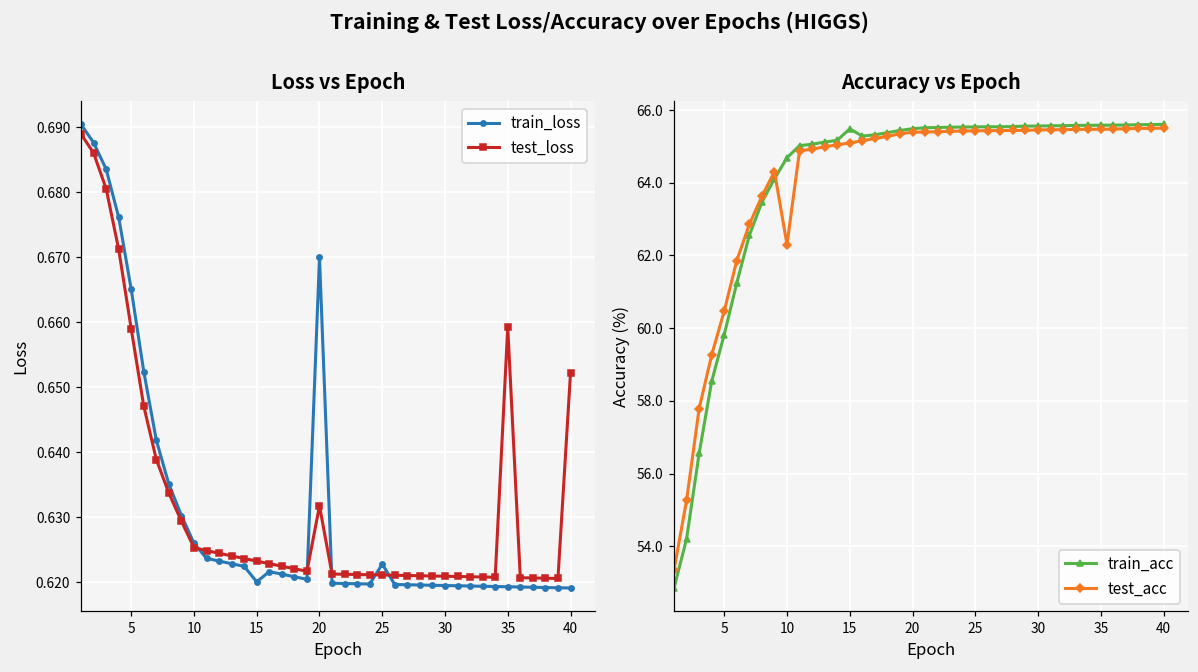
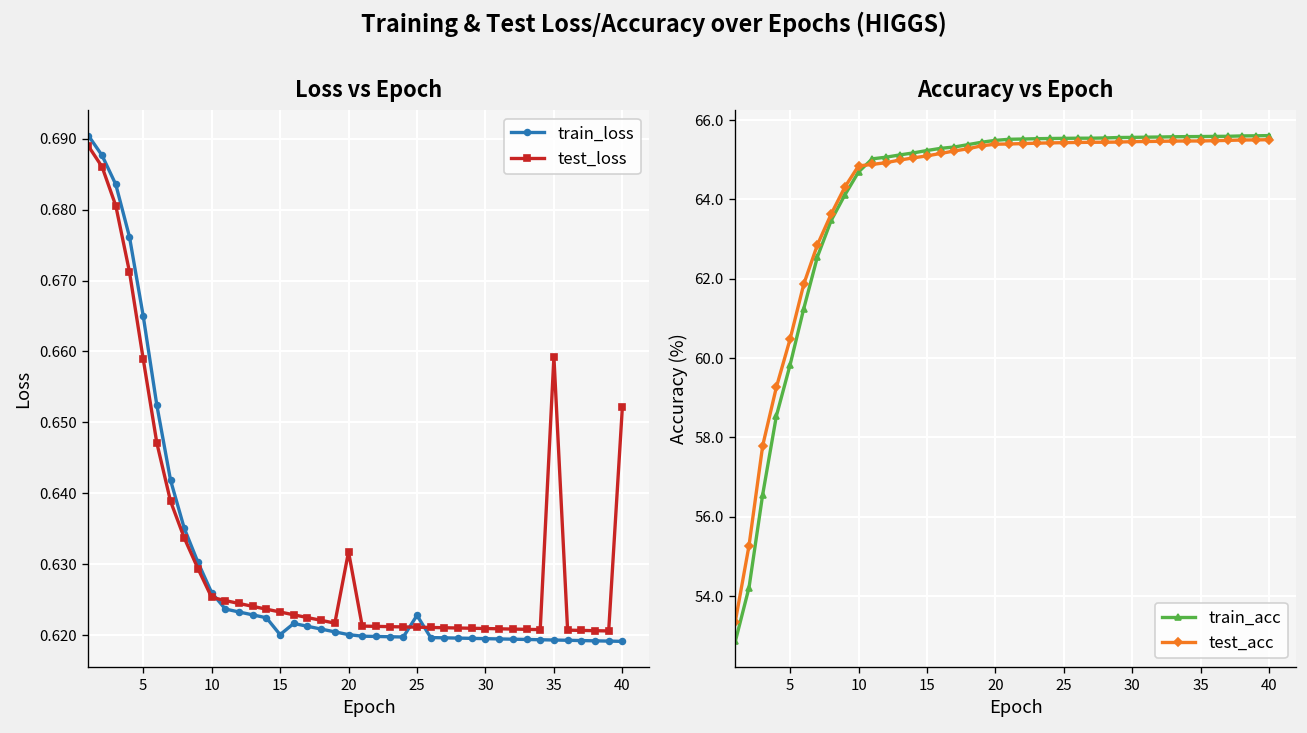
Loss vs Epoch, train_loss, 20: 0.670 -> 0.620
Accuracy vs Epoch, test_acc, 10: 62.3 -> 64.8
Accuracy vs Epoch, train_acc, 15: 65.5 -> 65.2
